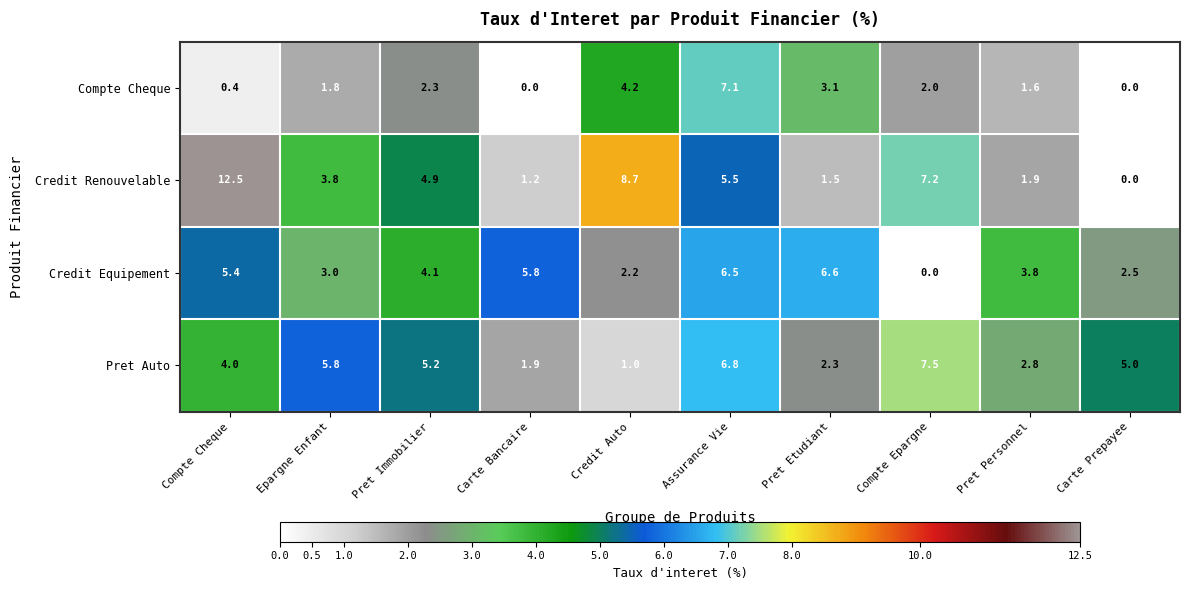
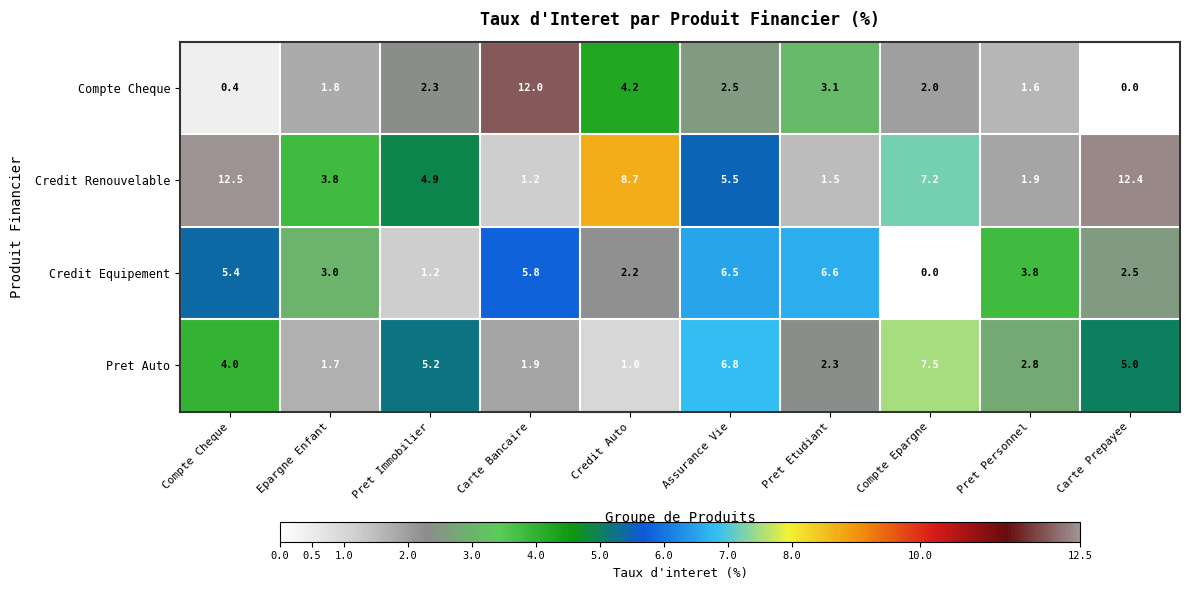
Compte Cheque, Carte Bancaire: 0.0 -> 12.0
Compte Cheque, Assurance Vie: 7.1 -> 2.5
Credit Renouvelable, Carte Prepayee: 0.0 -> 12.4
Credit Equipement, Pret Immobilier: 4.1 -> 1.2
Pret Auto, Epargne Enfant: 5.8 -> 1.7
